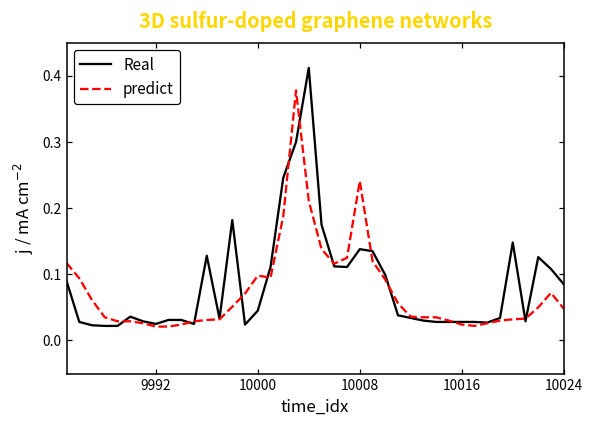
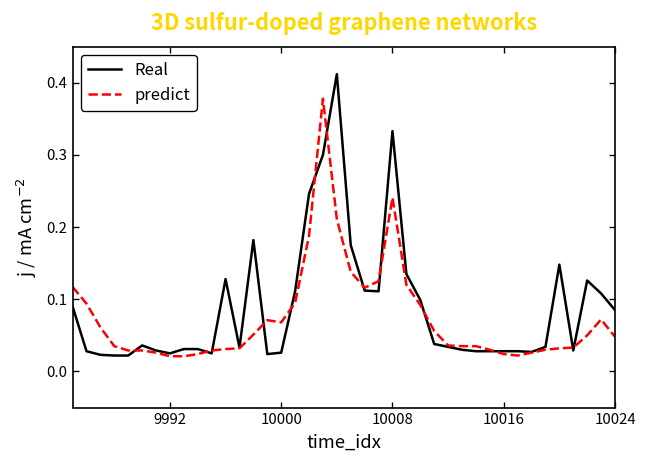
Real, 10000: 0.05 -> 0.03
predict, 10000: 0.10 -> 0.07
Real, 10008: 0.14 -> 0.33
